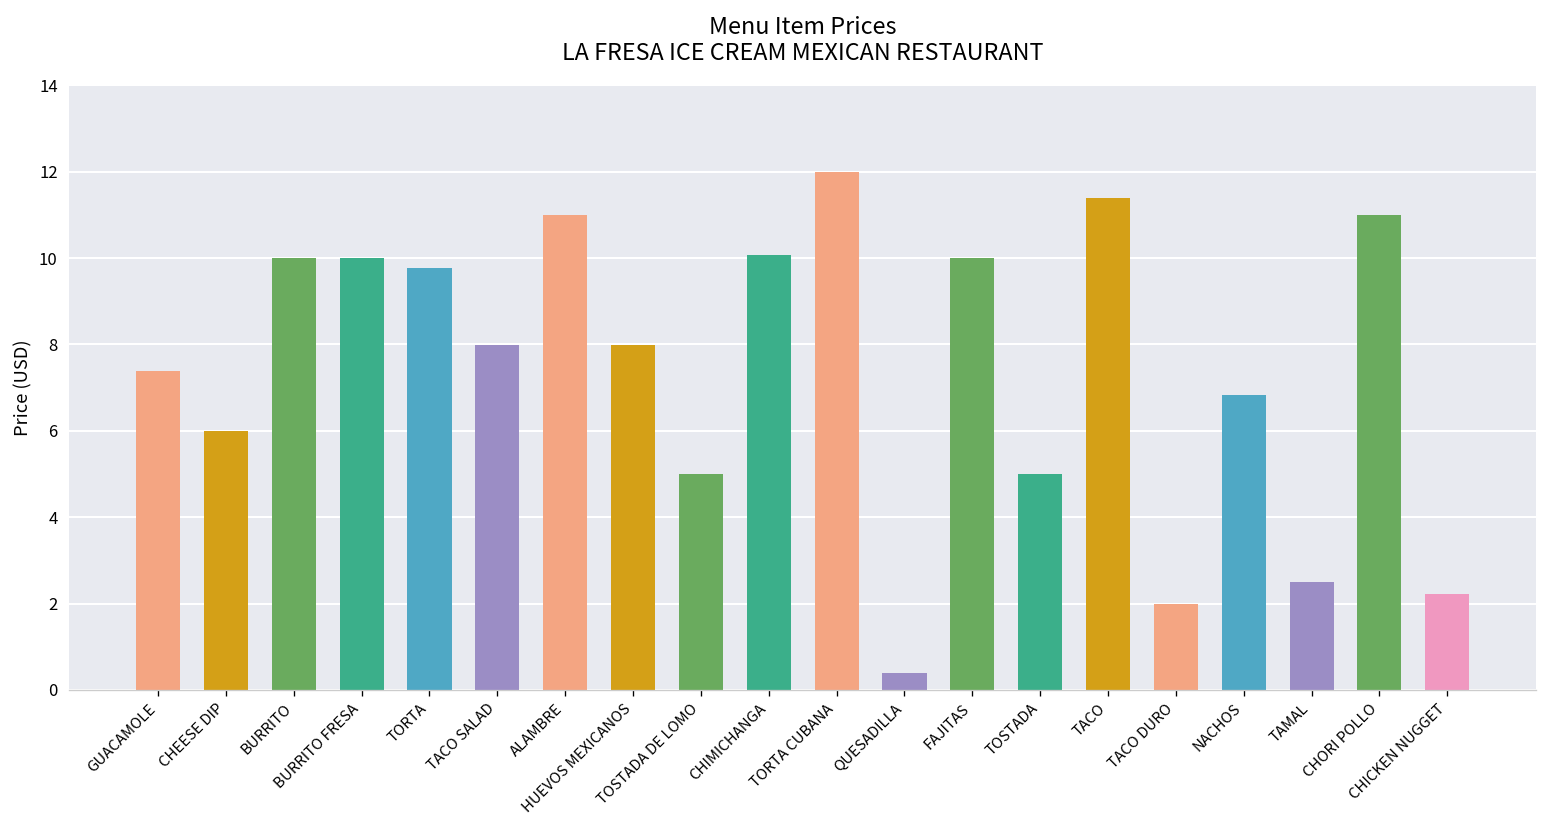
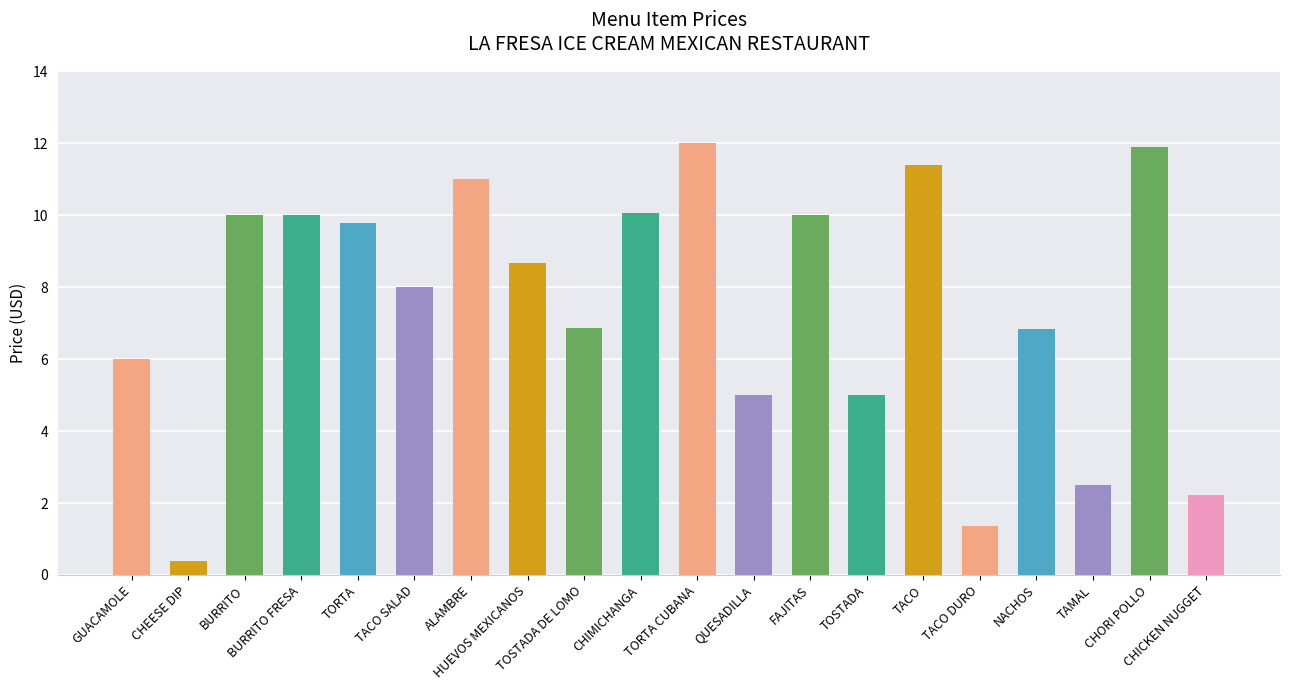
GUACAMOLE: 7.4 -> 6.0
CHEESE DIP: 6.0 -> 0.4
HUEVOS MEXICANOS: 8.0 -> 8.7
TOSTADA DE LOMO: 5.0 -> 6.9
QUESADILLA: 0.4 -> 5.0
TACO DURO: 2.0 -> 1.4
CHORI POLLO: 11.0 -> 11.9
